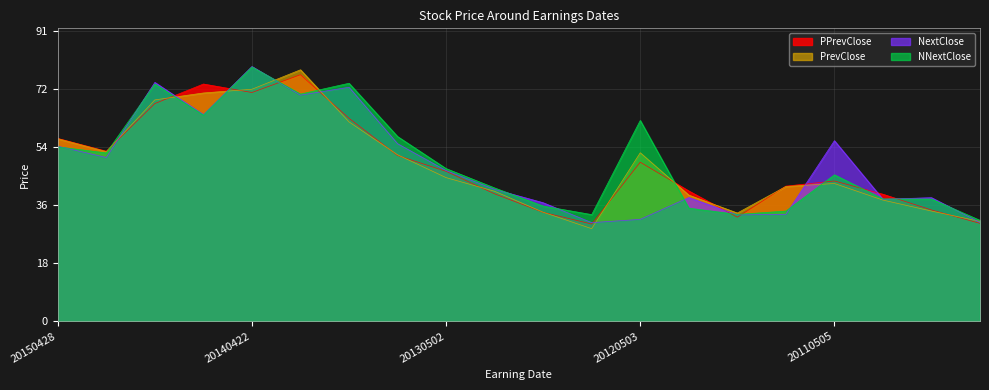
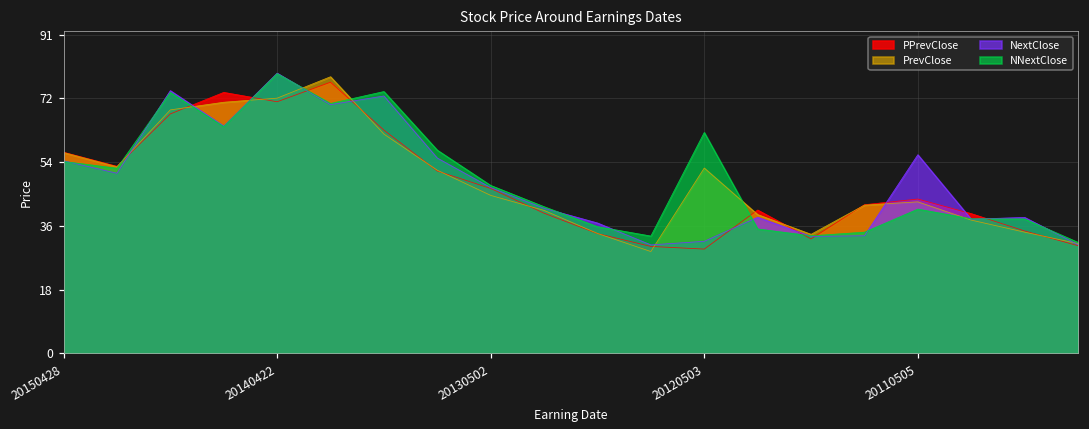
PPrevClose, 20120503: 50 -> 30
NNextClose, 20110505: 46 -> 41
